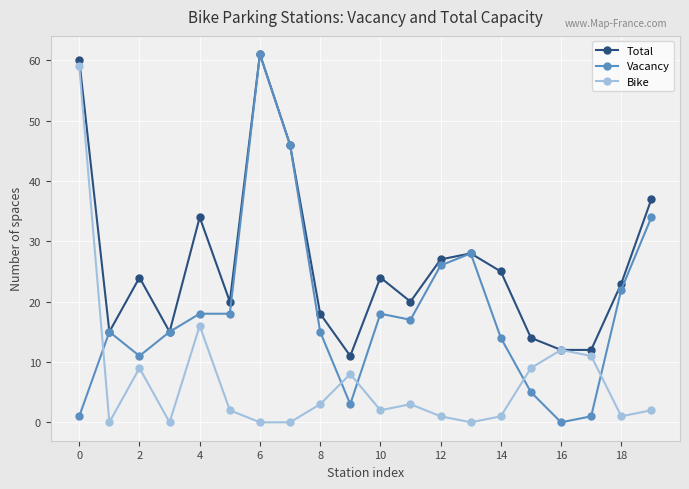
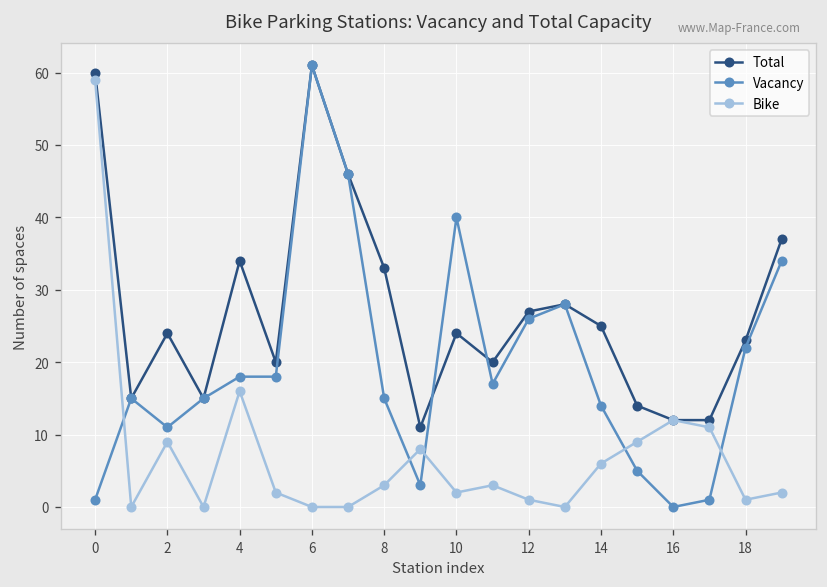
Total, 8: 18 -> 33
Vacancy, 10: 18 -> 40
Bike, 14: 1 -> 6
